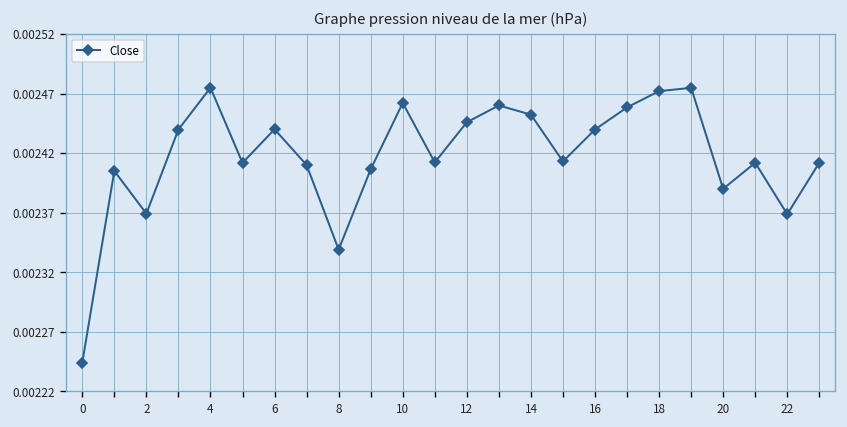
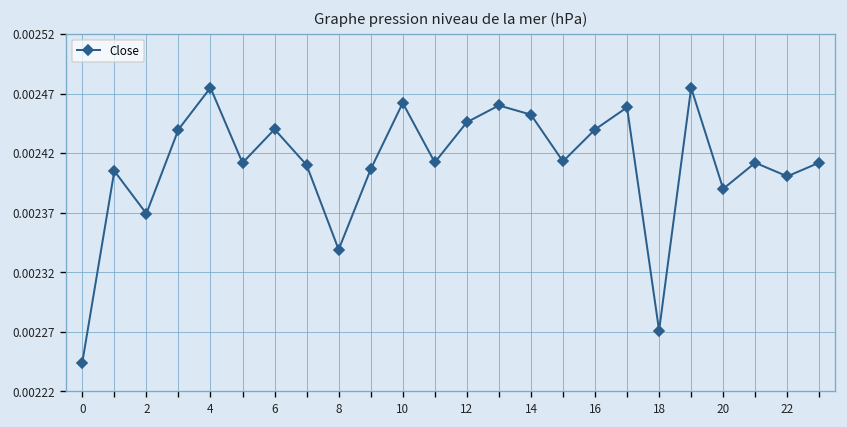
18: 0.00247 -> 0.00227
22: 0.00237 -> 0.00240
